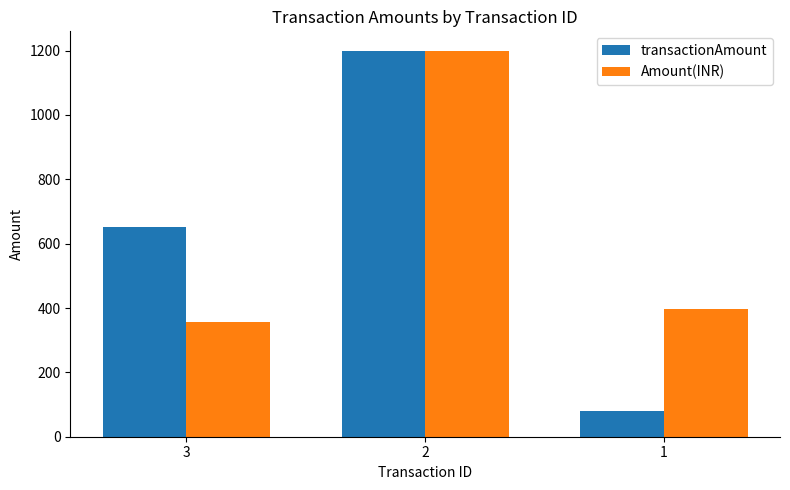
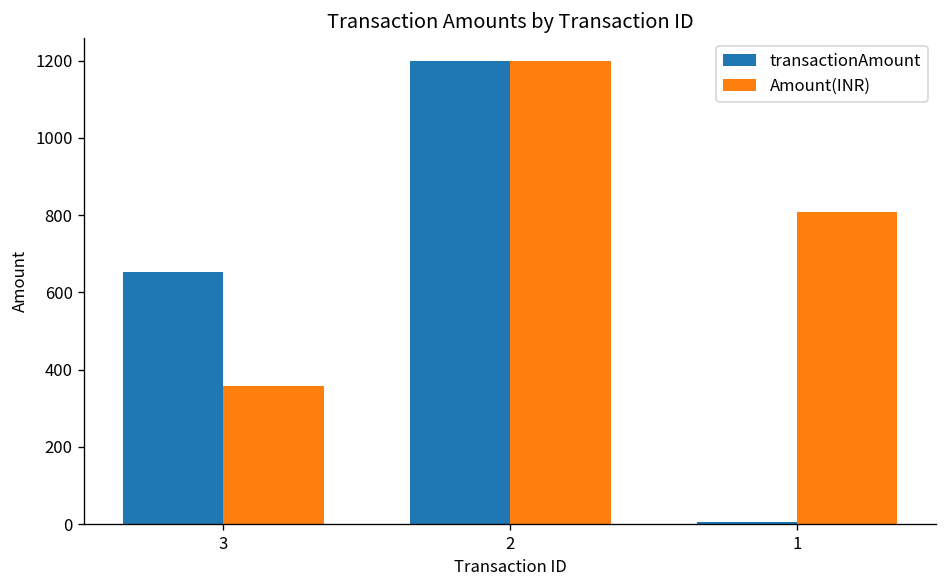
transactionAmount, 1: 80 -> 0
Amount(INR), 1: 400 -> 810
